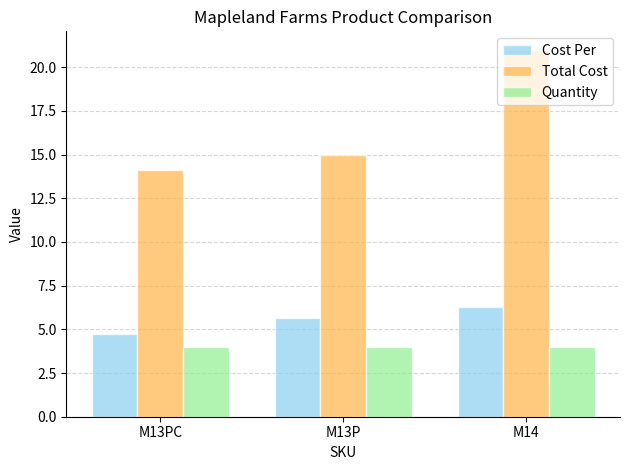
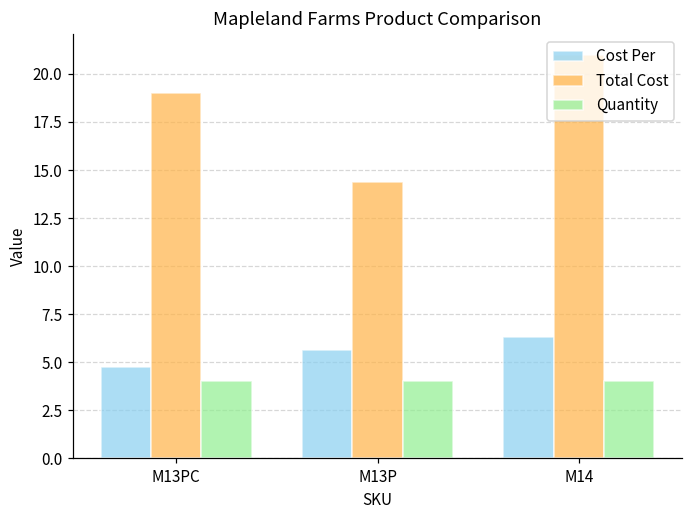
Total Cost, M13PC: 14.1 -> 19.0
Total Cost, M13P: 15.0 -> 14.4
